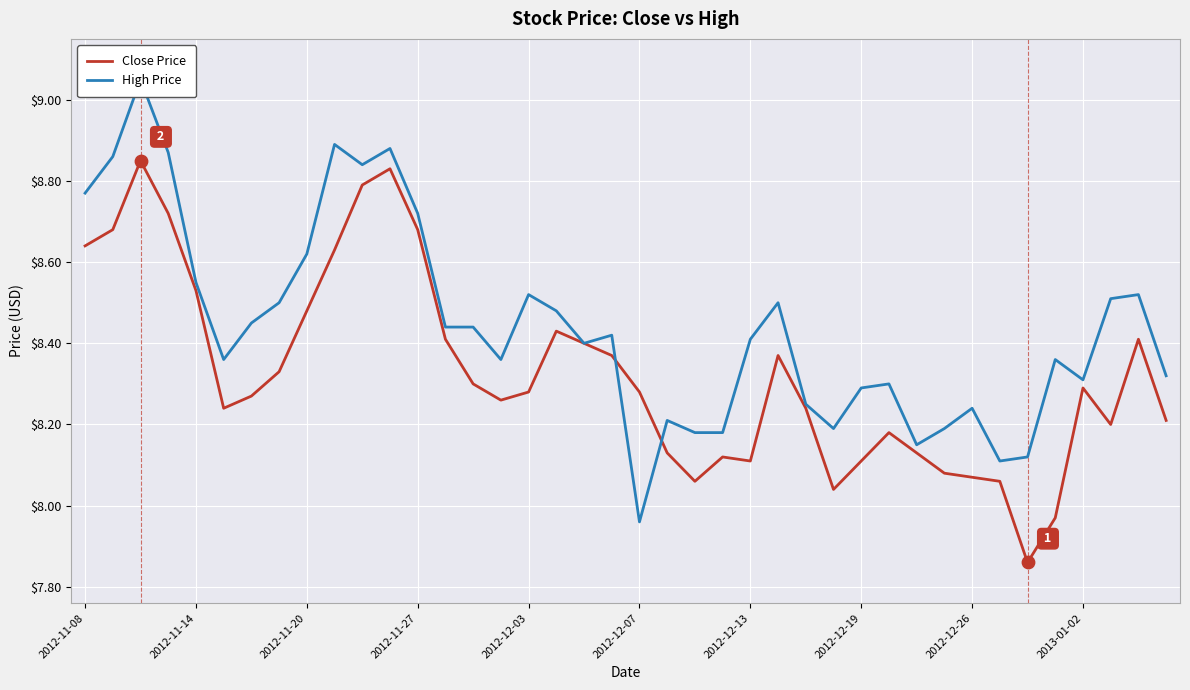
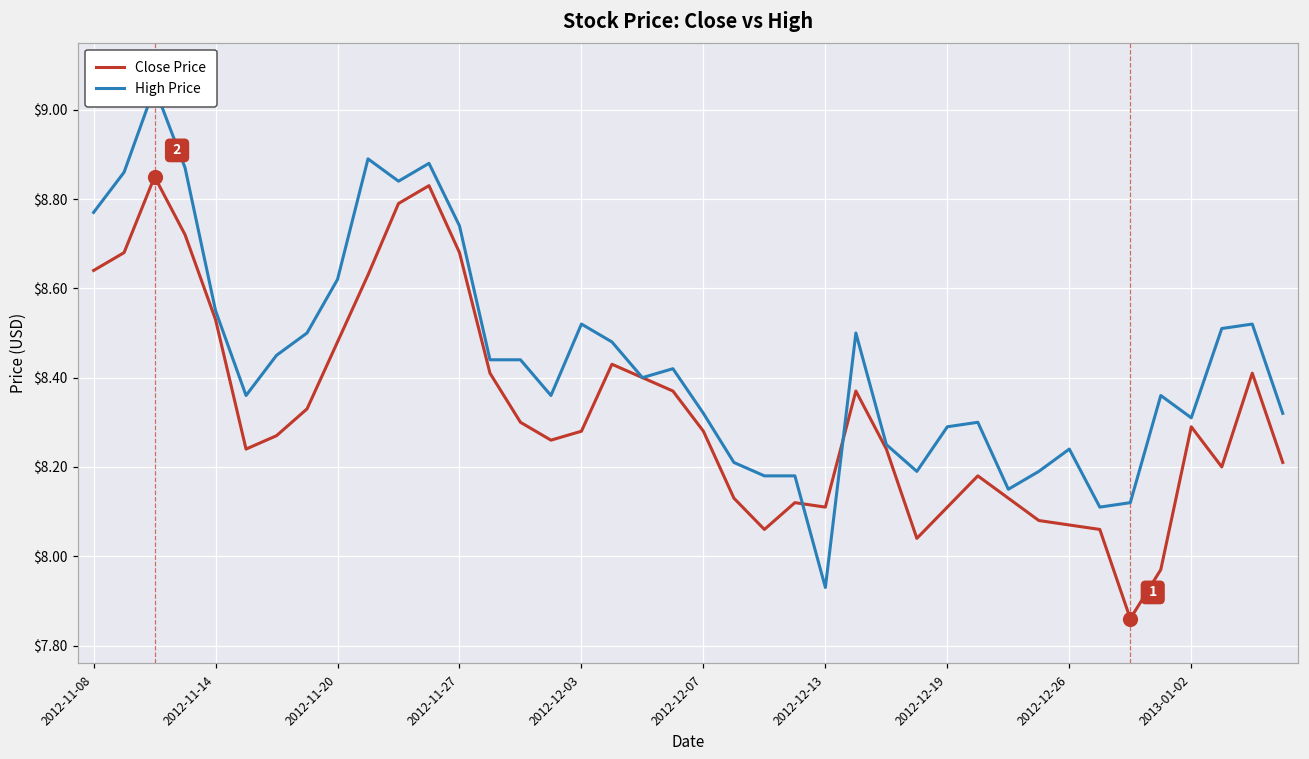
High Price, 2012-11-27: $8.72 -> $8.74
High Price, 2012-12-07: $7.96 -> $8.32
High Price, 2012-12-13: $8.41 -> $7.93
